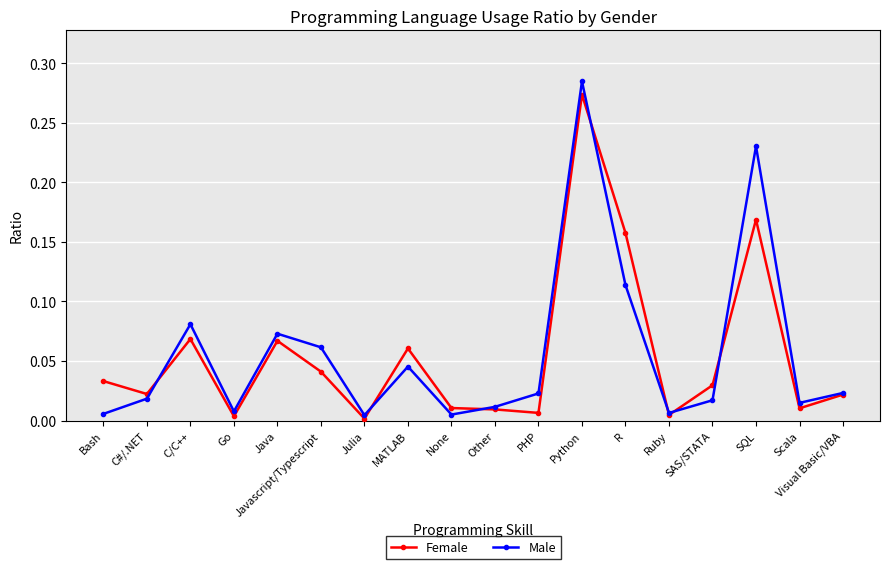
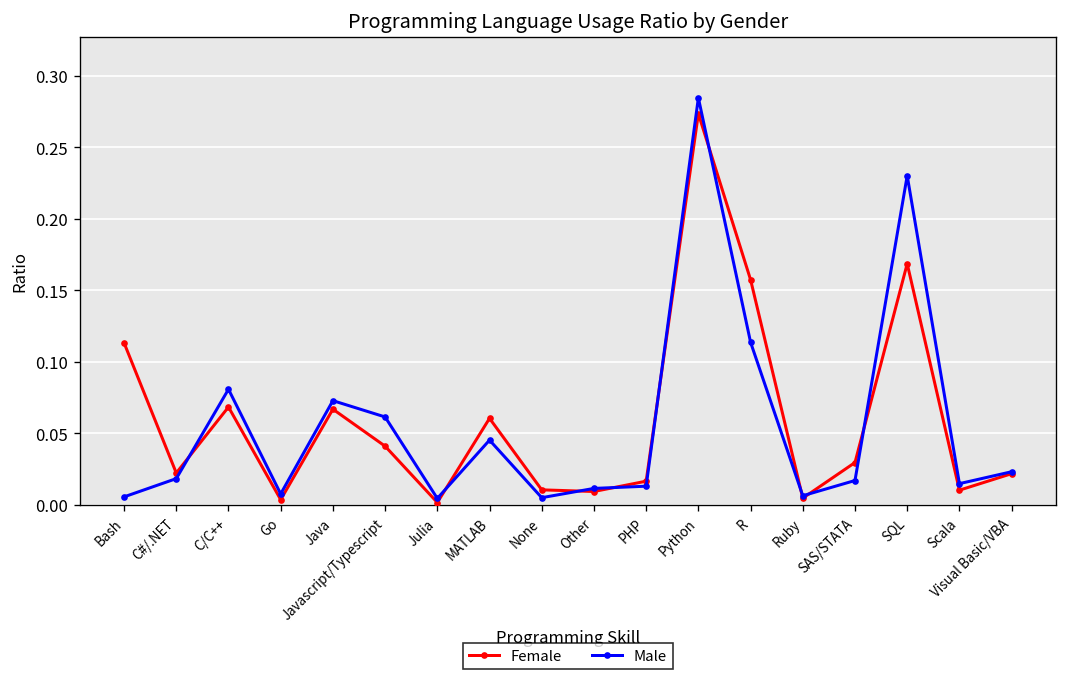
Female, Bash: 0.033 -> 0.113
Female, PHP: 0.006 -> 0.017
Male, PHP: 0.023 -> 0.013
